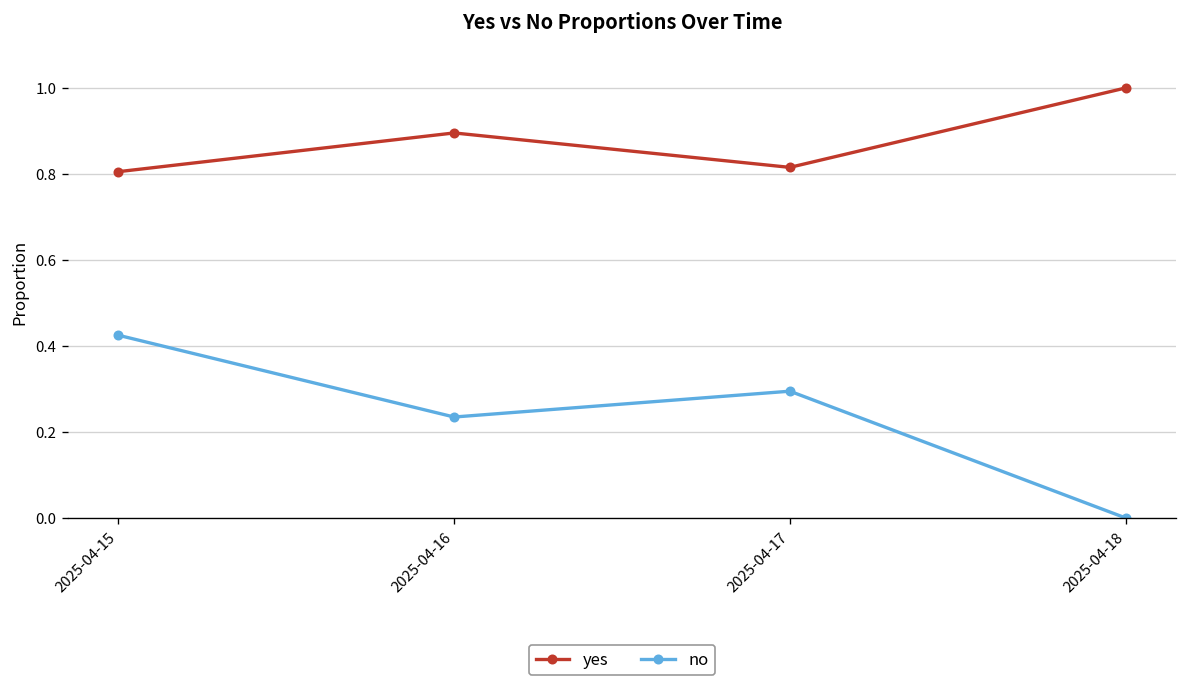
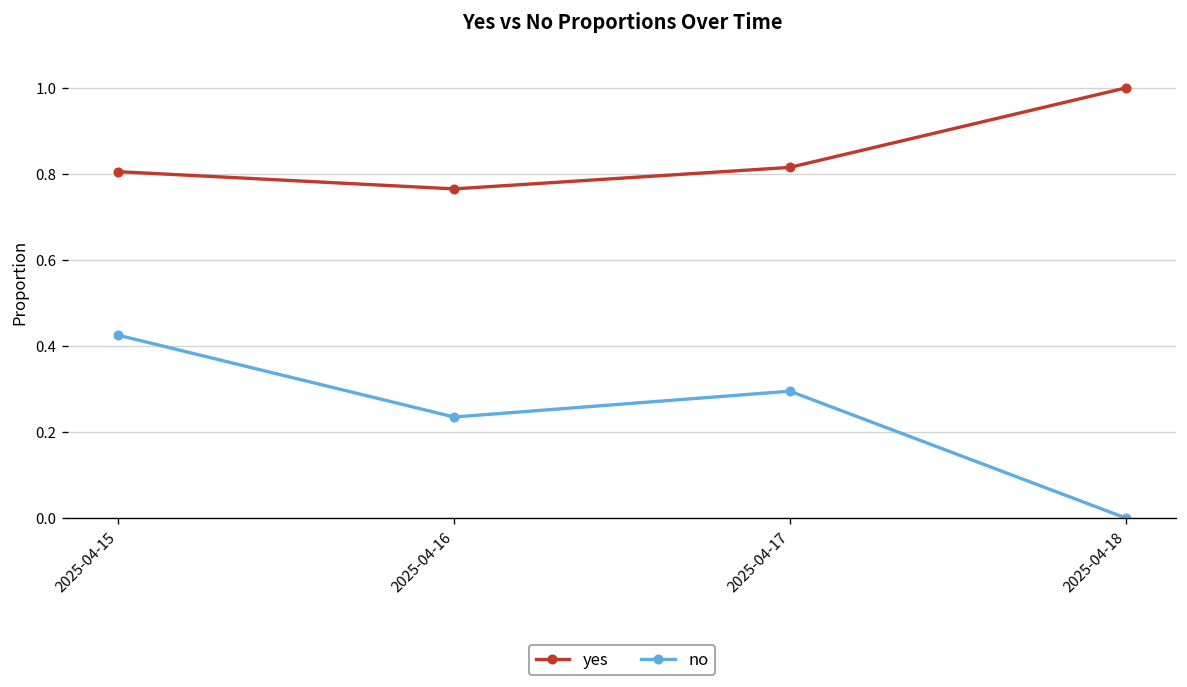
yes, 2025-04-16: 0.90 -> 0.77
